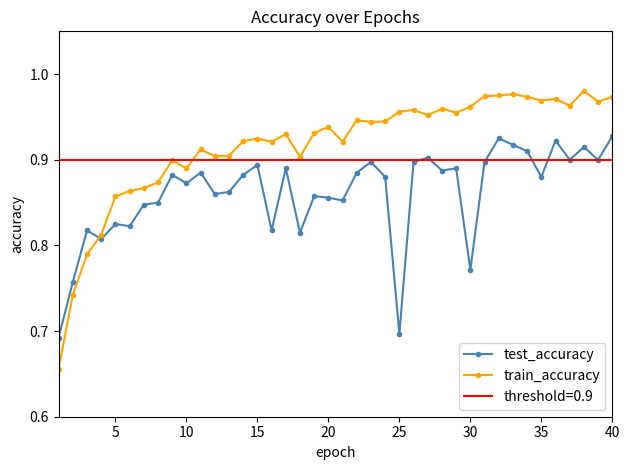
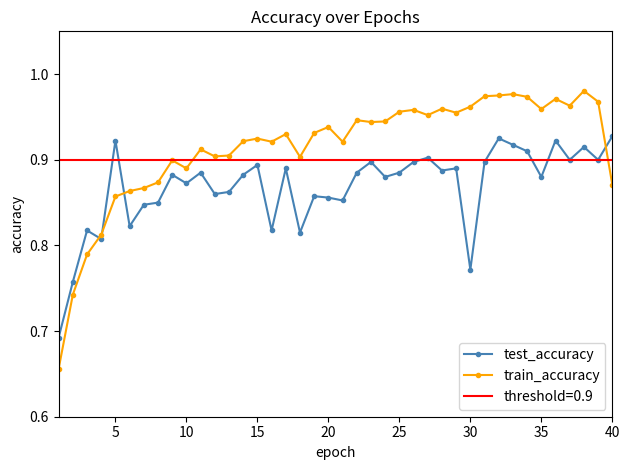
test_accuracy, 5: 0.82 -> 0.92
test_accuracy, 25: 0.70 -> 0.88
train_accuracy, 35: 0.97 -> 0.96
train_accuracy, 40: 0.97 -> 0.87
